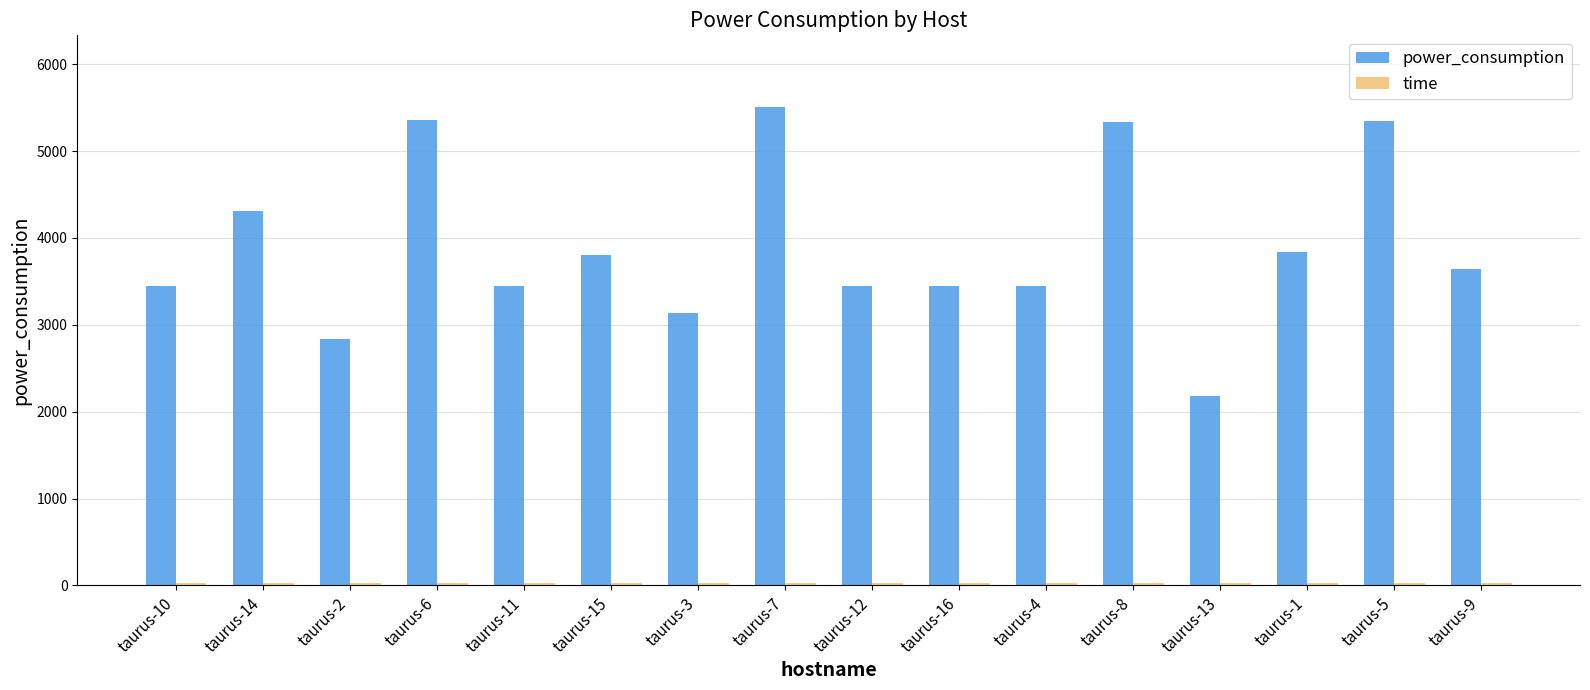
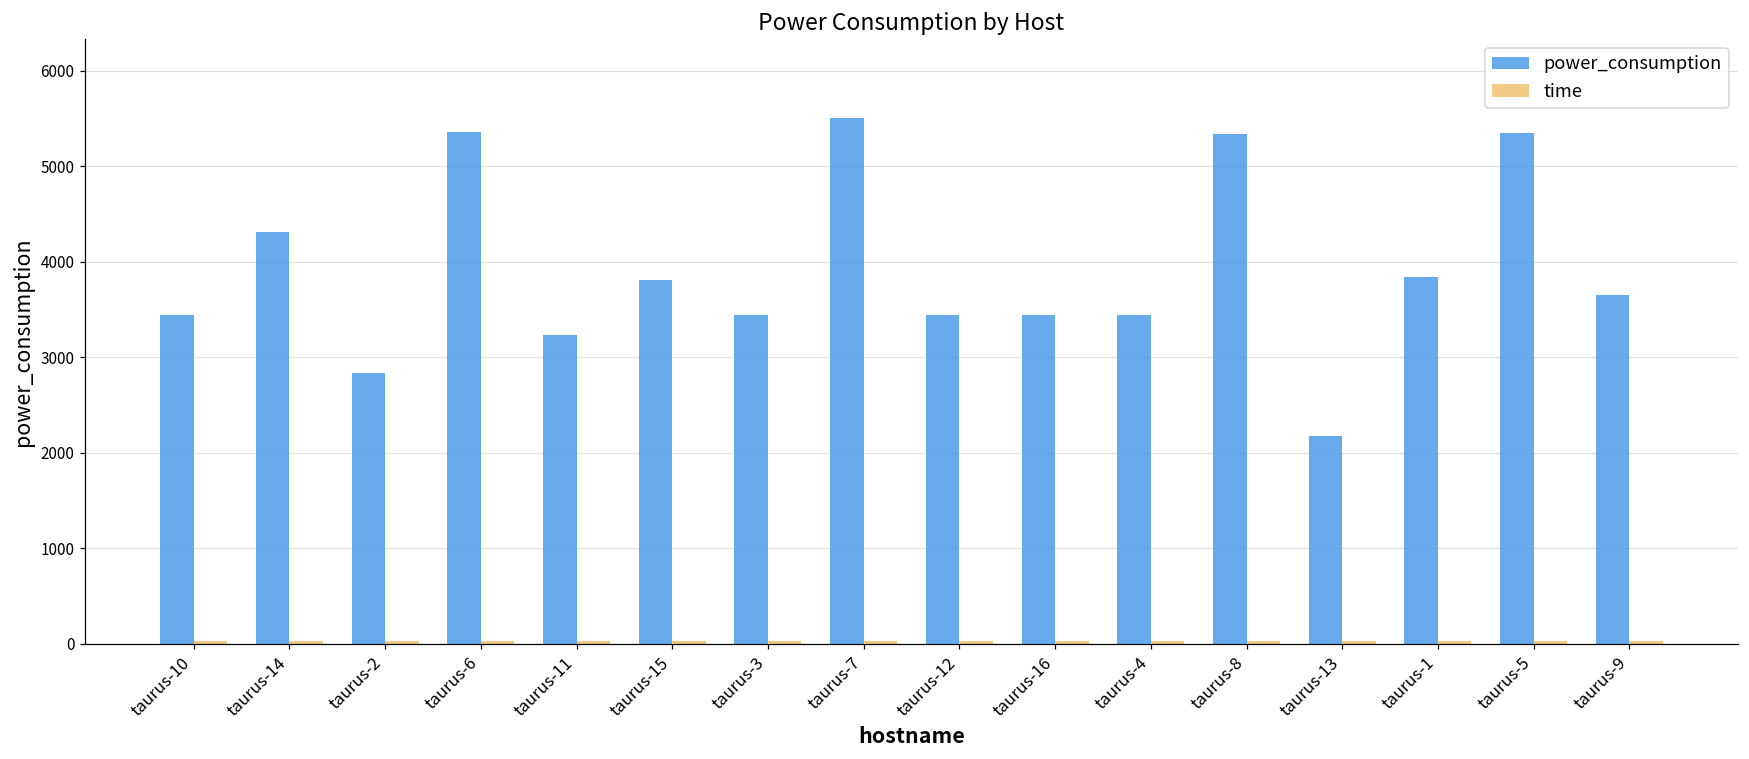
power_consumption, taurus-11: 3400 -> 3200
power_consumption, taurus-3: 3100 -> 3400
